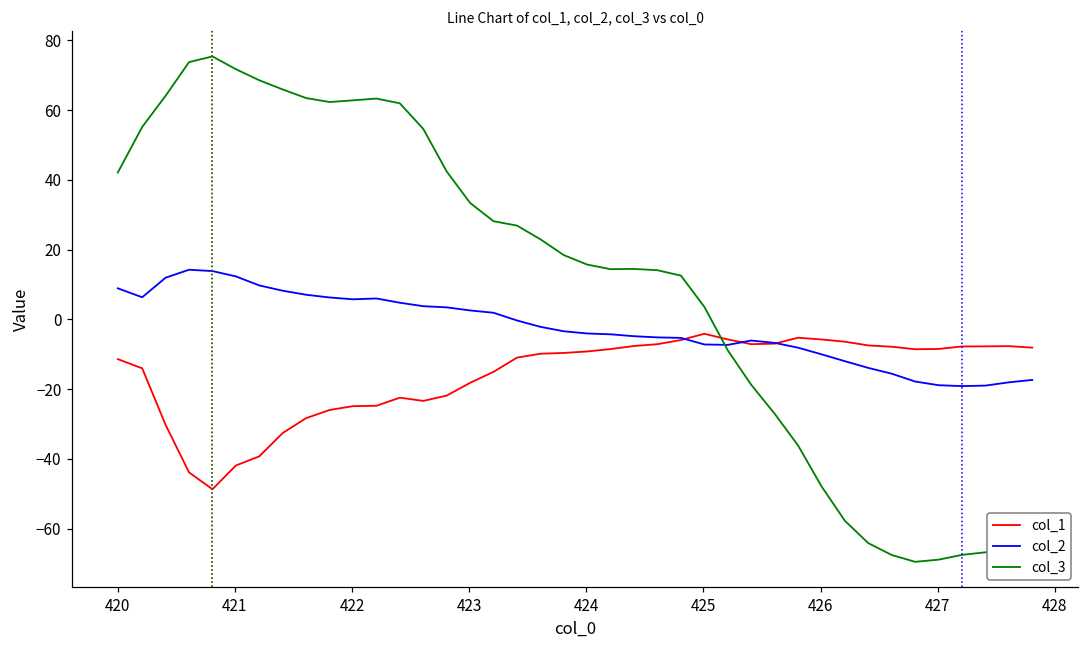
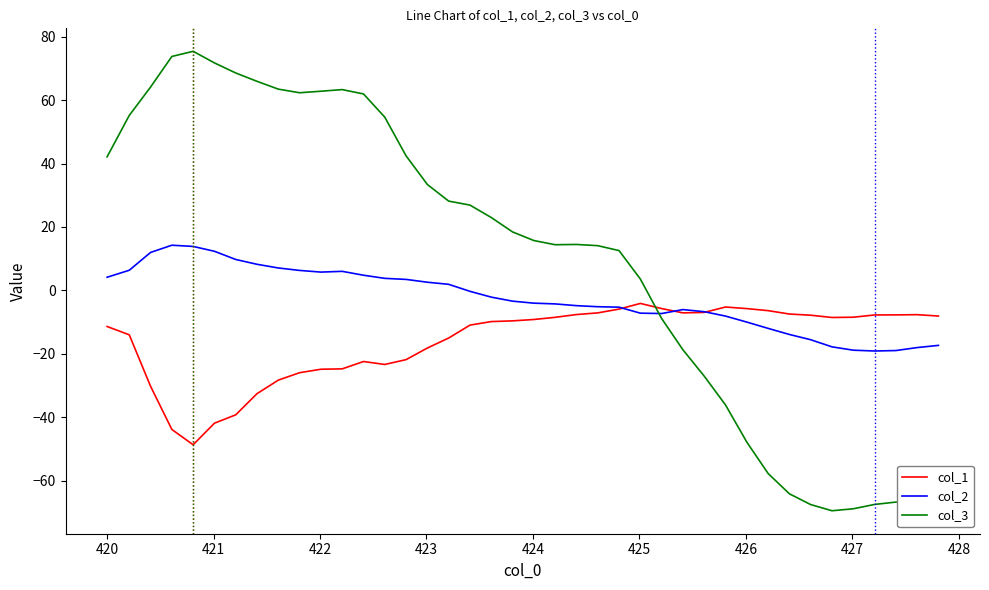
col_2, 420: 9 -> 4
